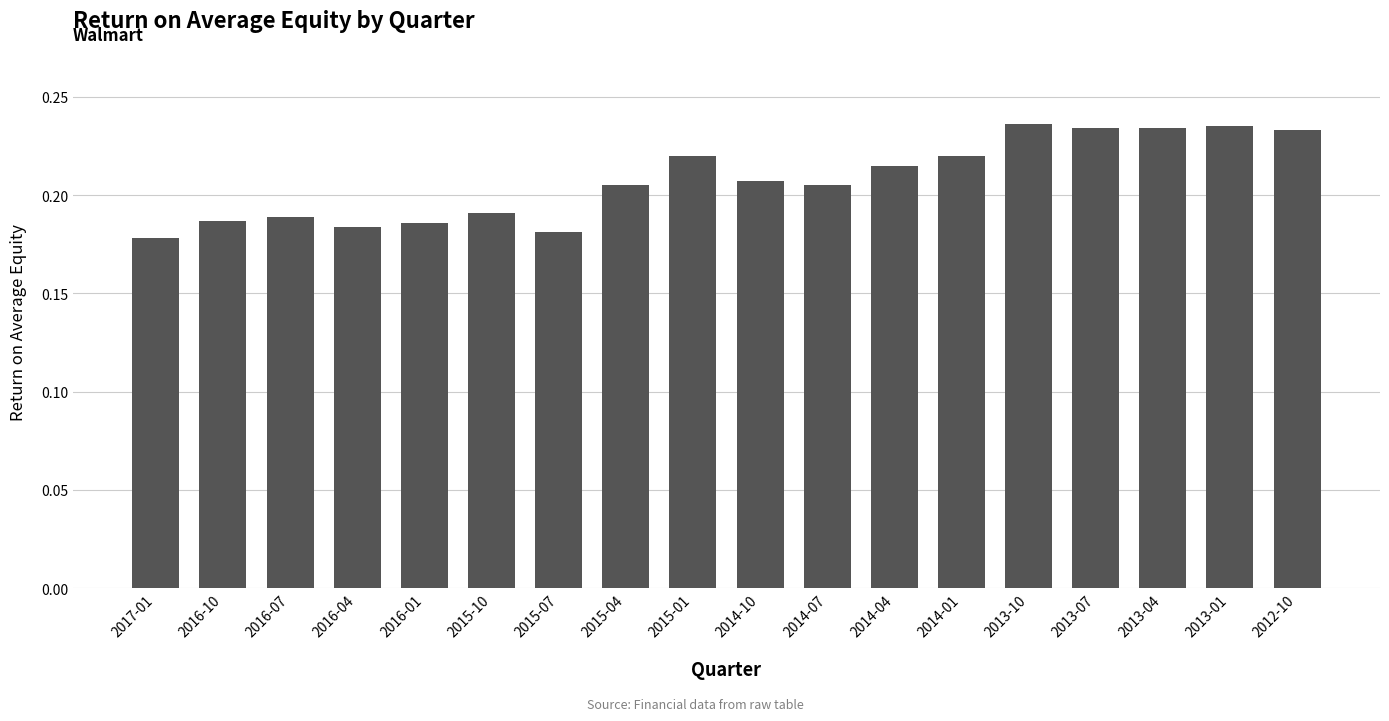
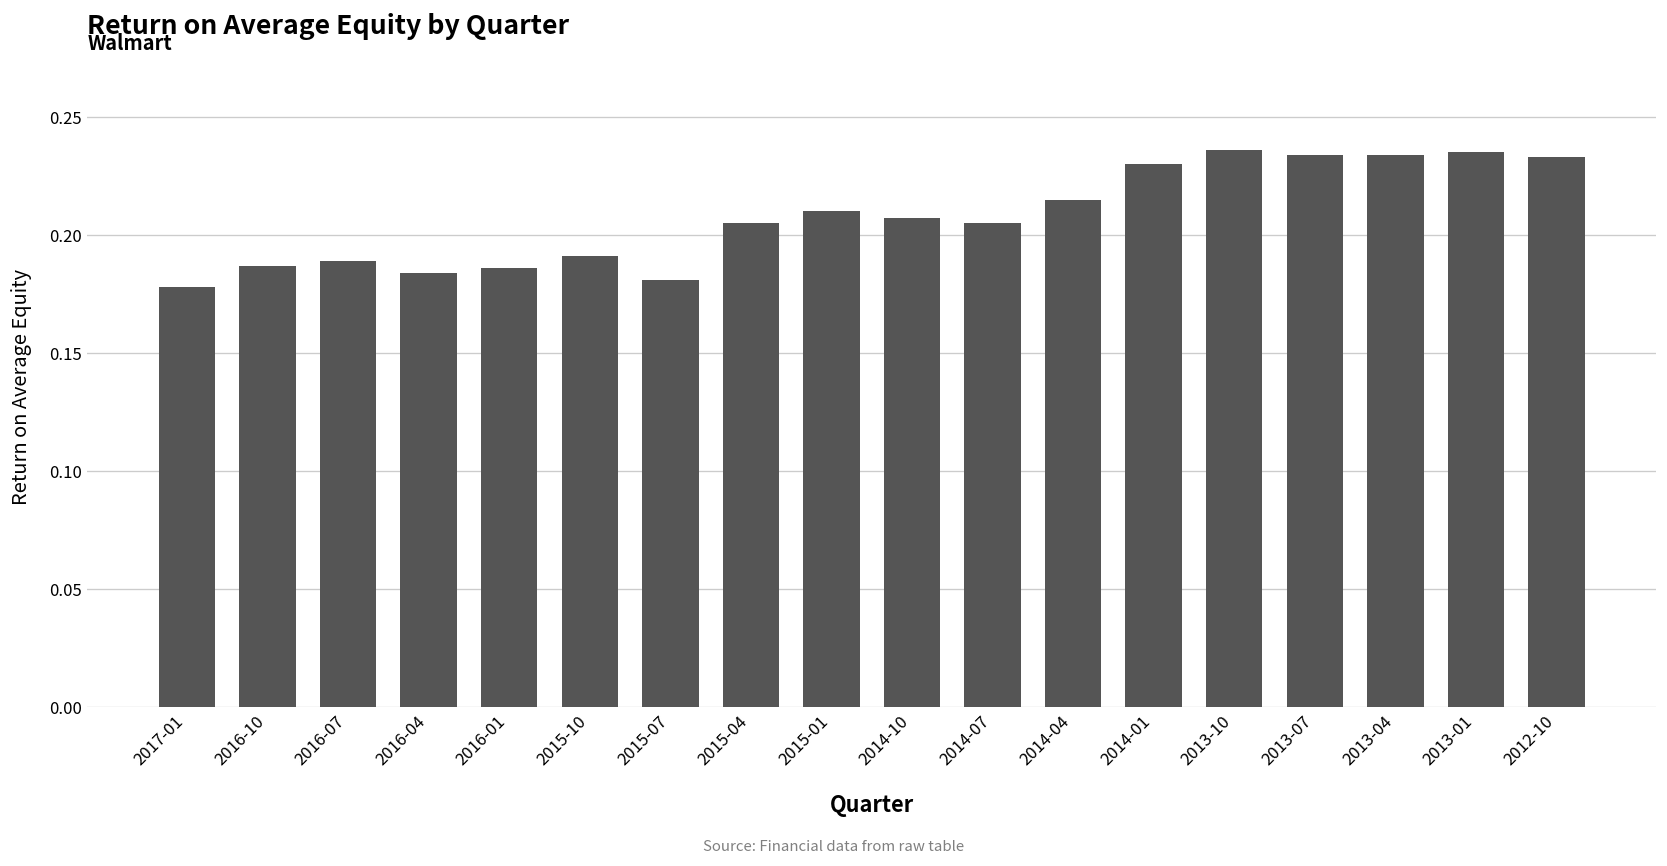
2015-01: 0.22 -> 0.21
2014-01: 0.22 -> 0.23
